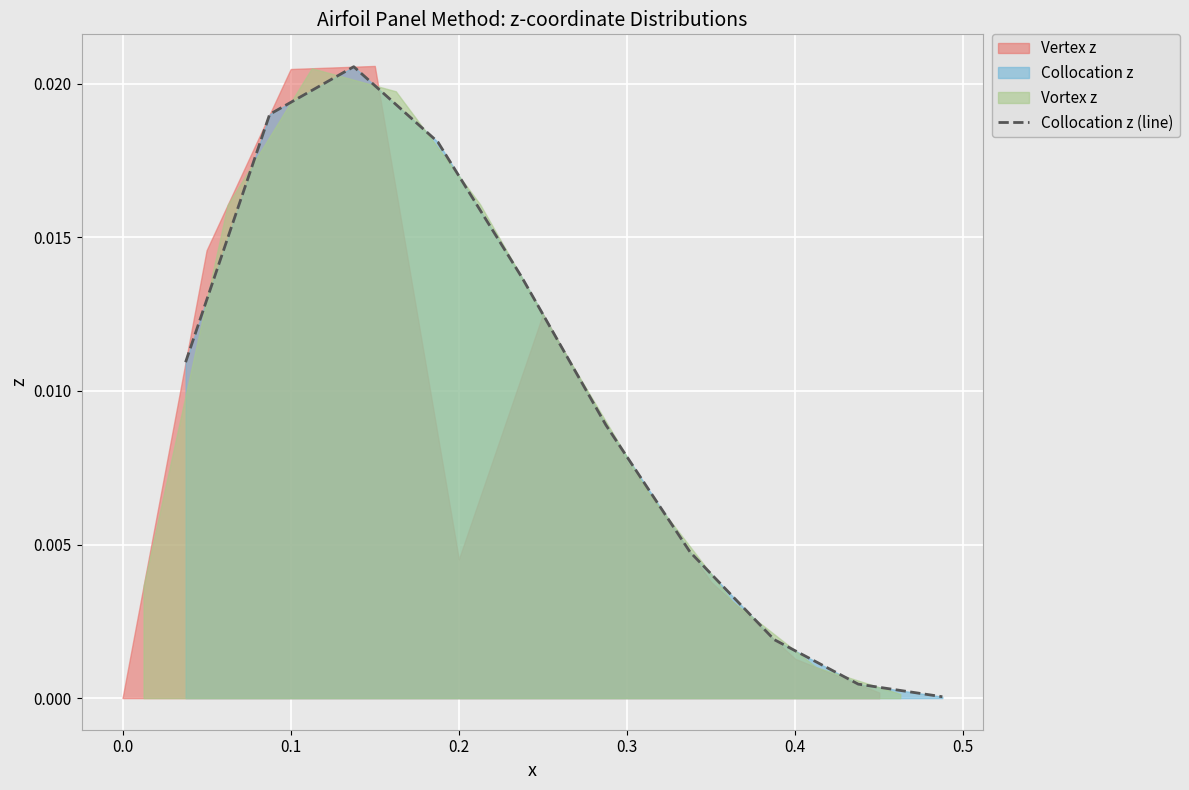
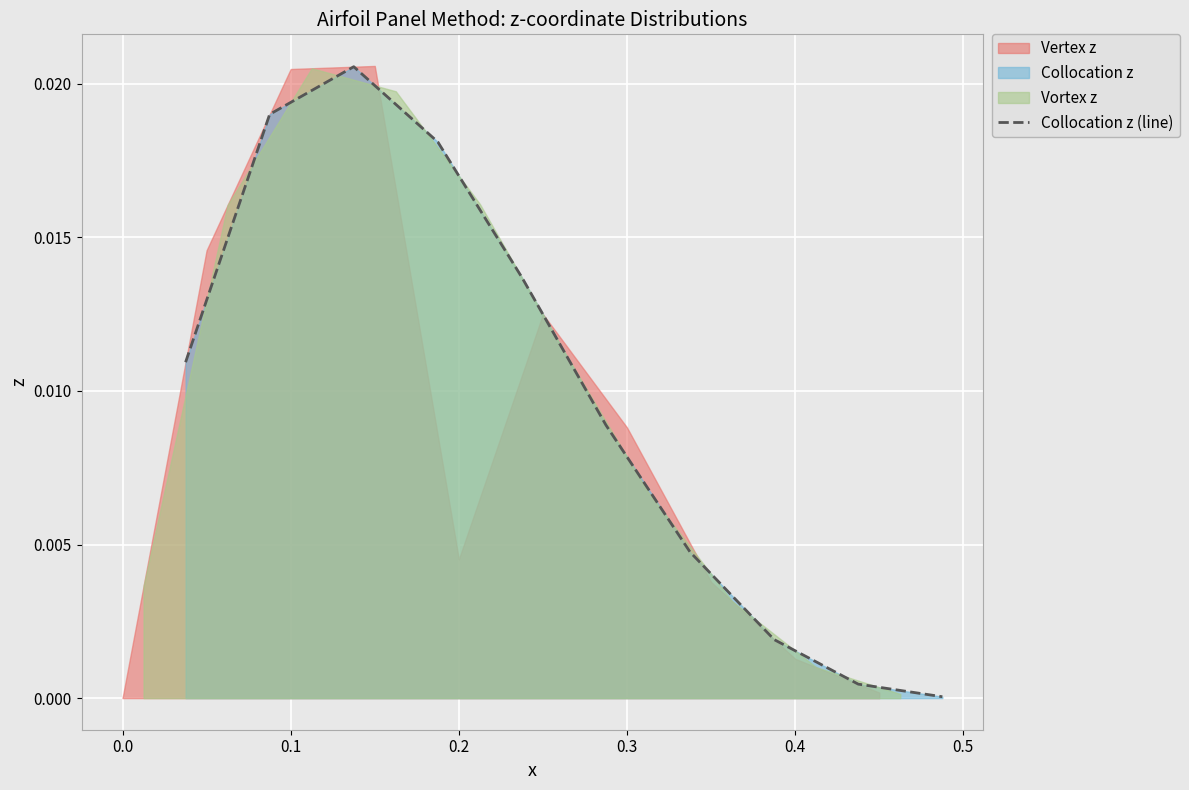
Vertex z, 0.3: 0.0077 -> 0.0088
